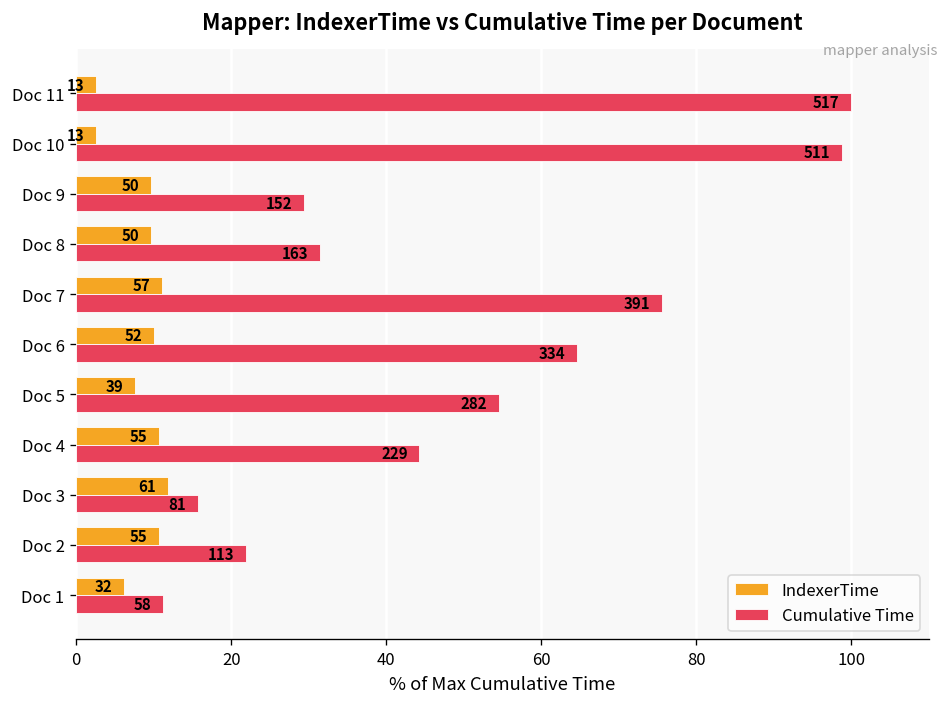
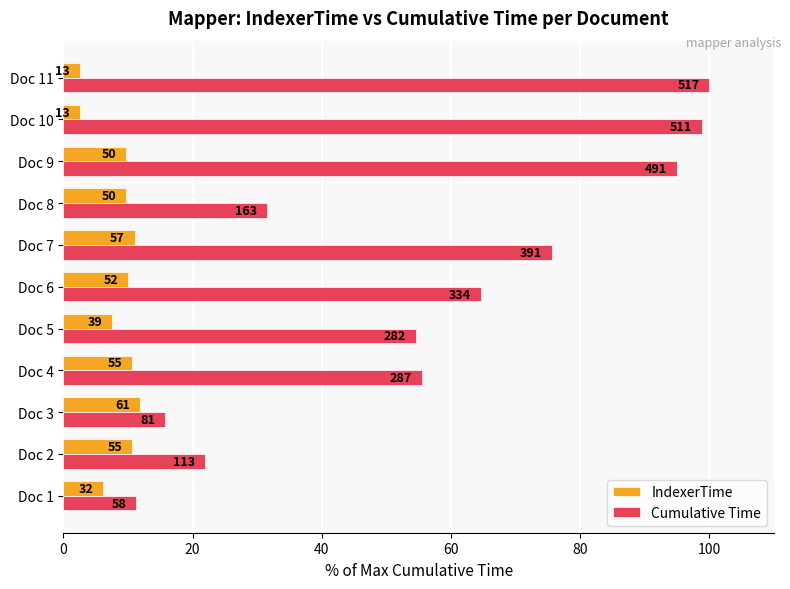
Cumulative Time, Doc 9: 152 -> 491
Cumulative Time, Doc 4: 229 -> 287
